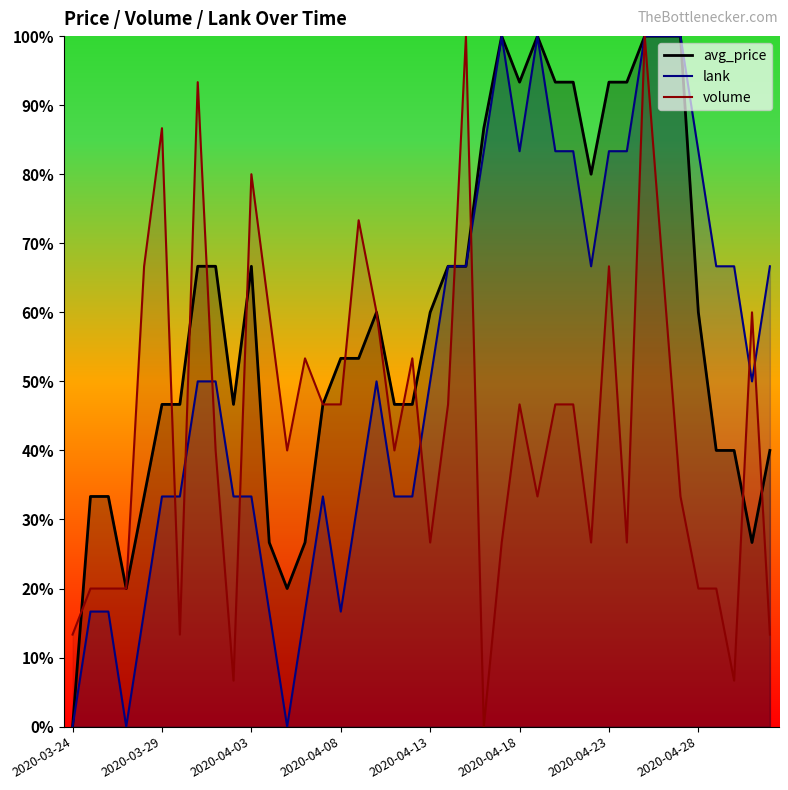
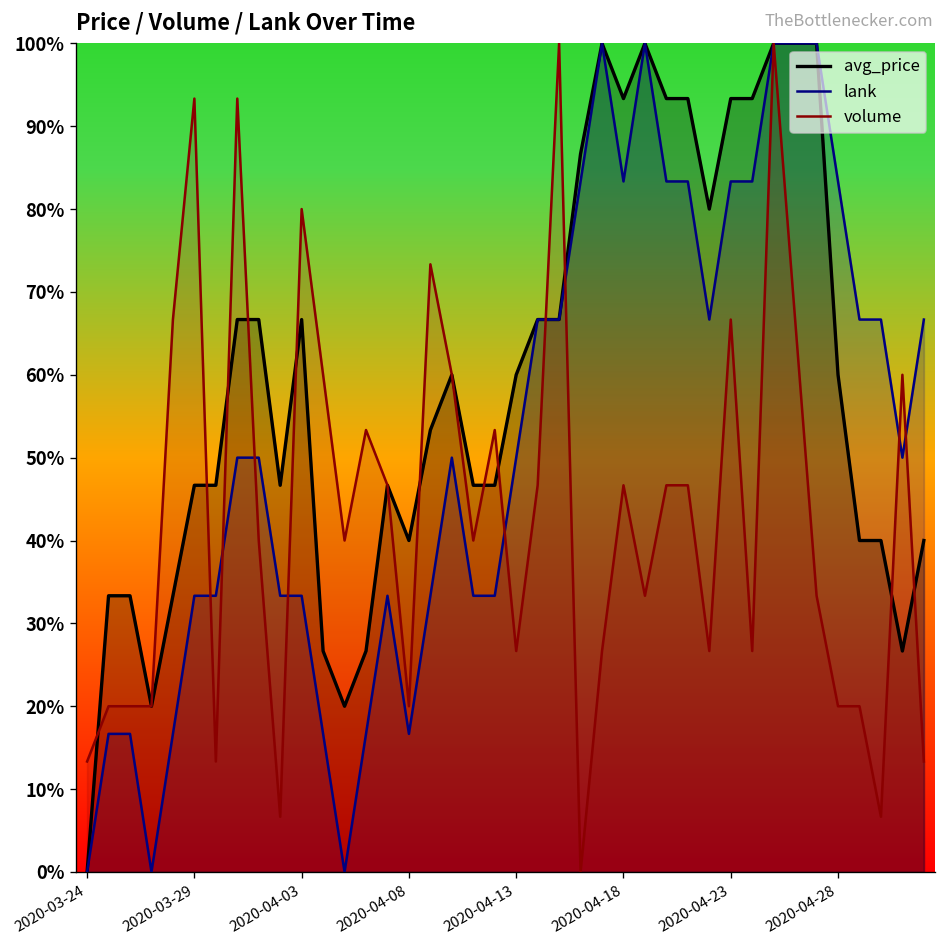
volume, 2020-03-29: 87% -> 93%
avg_price, 2020-04-08: 53% -> 40%
volume, 2020-04-08: 47% -> 20%
